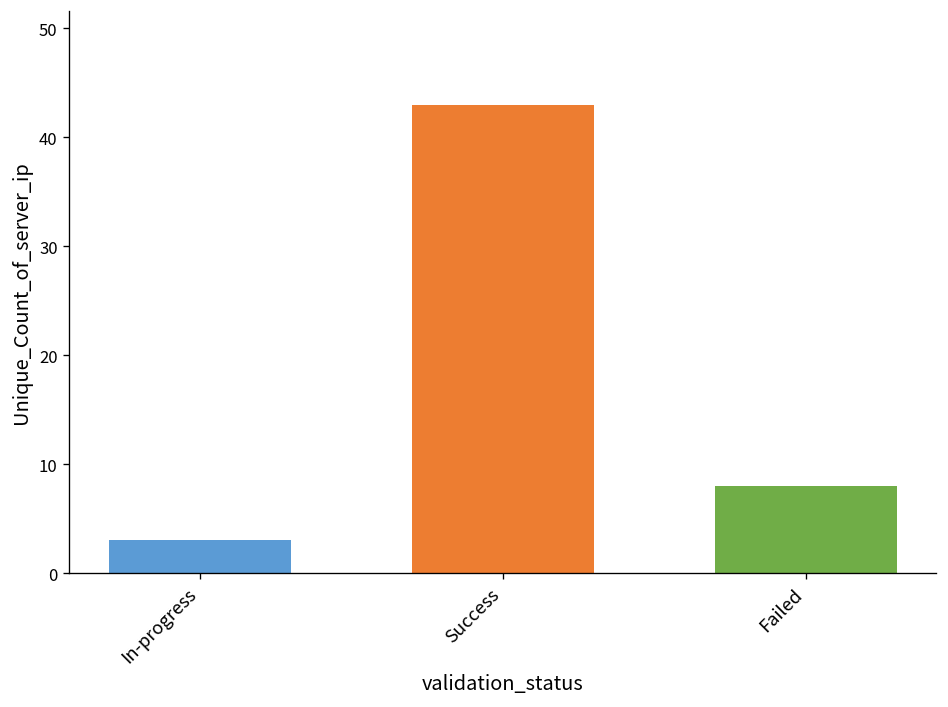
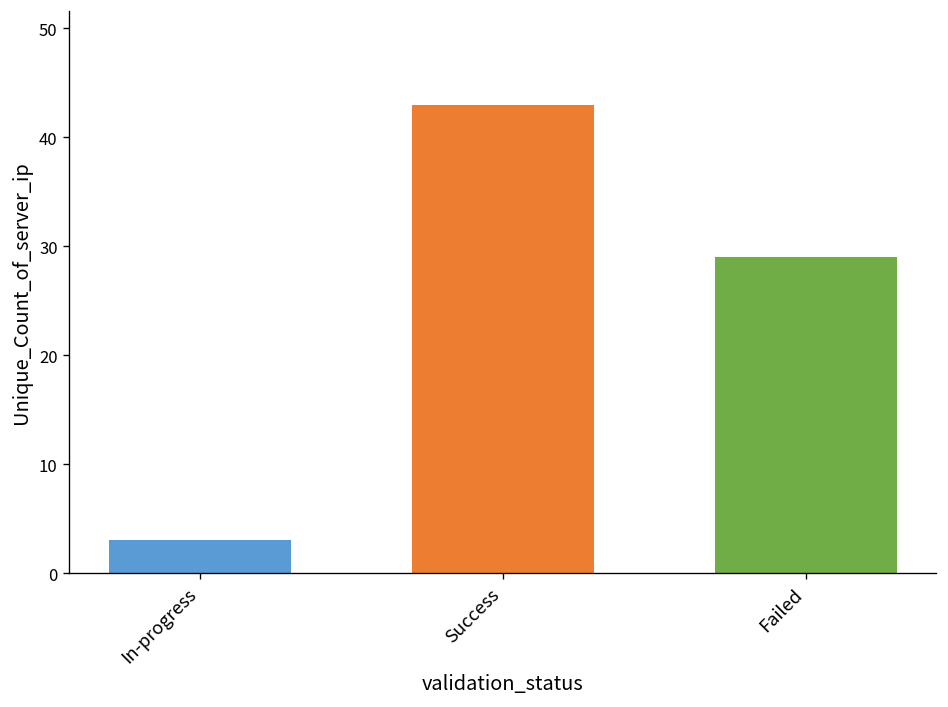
Failed: 8 -> 29
